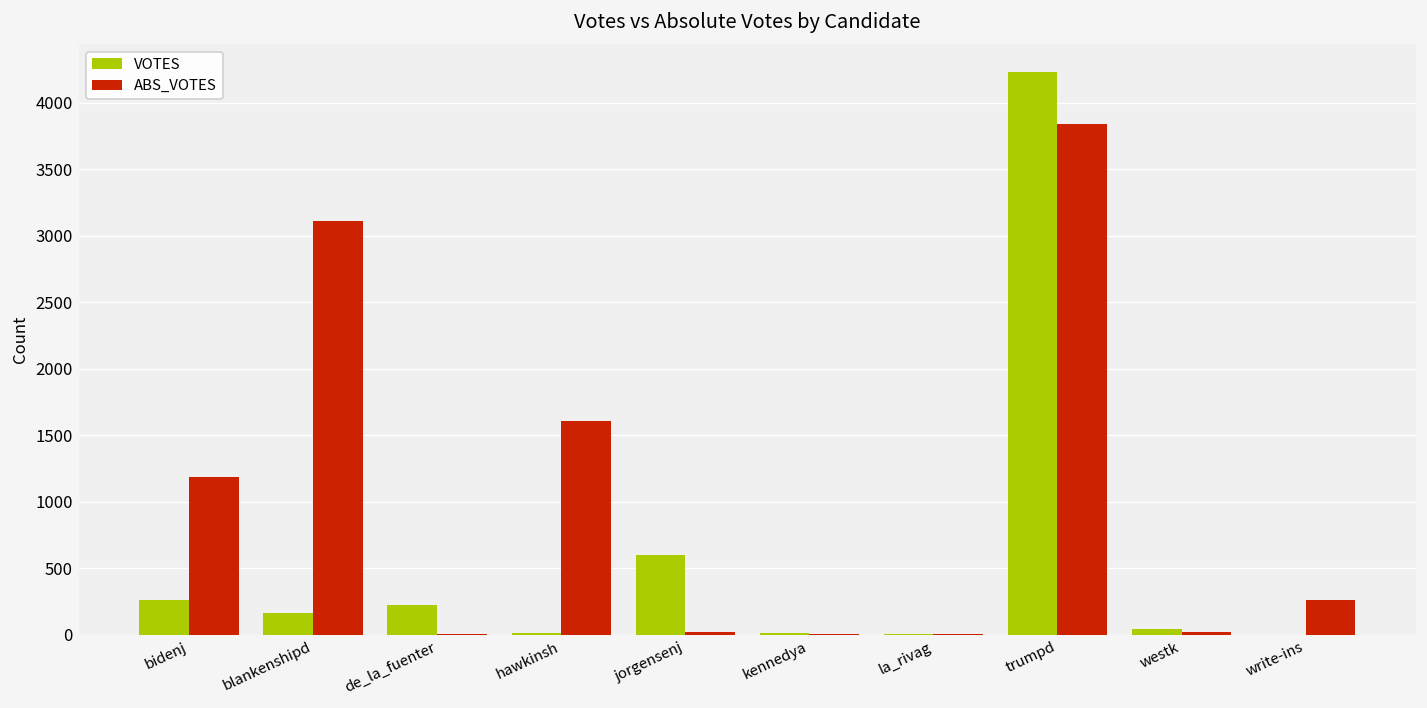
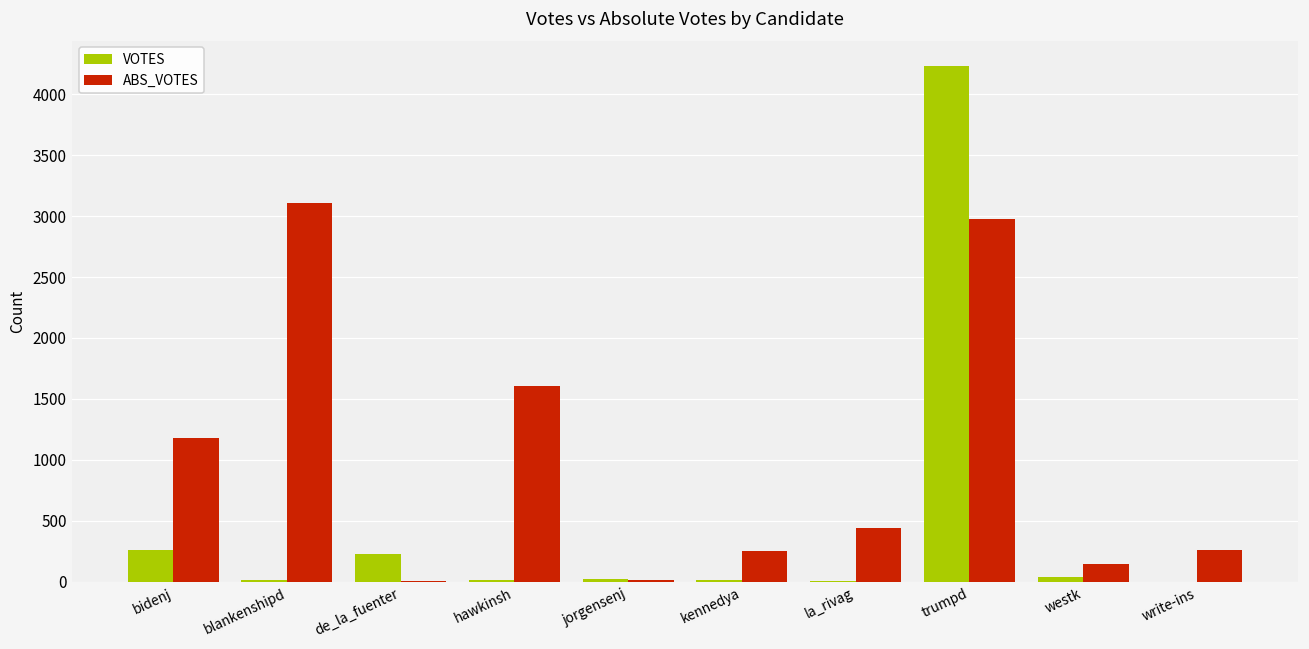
VOTES, blankenshipd: 160 -> 20
VOTES, jorgensenj: 600 -> 20
ABS_VOTES, kennedya: 10 -> 250
ABS_VOTES, la_rivag: 0 -> 440
ABS_VOTES, trumpd: 3840 -> 2980
ABS_VOTES, westk: 20 -> 140
